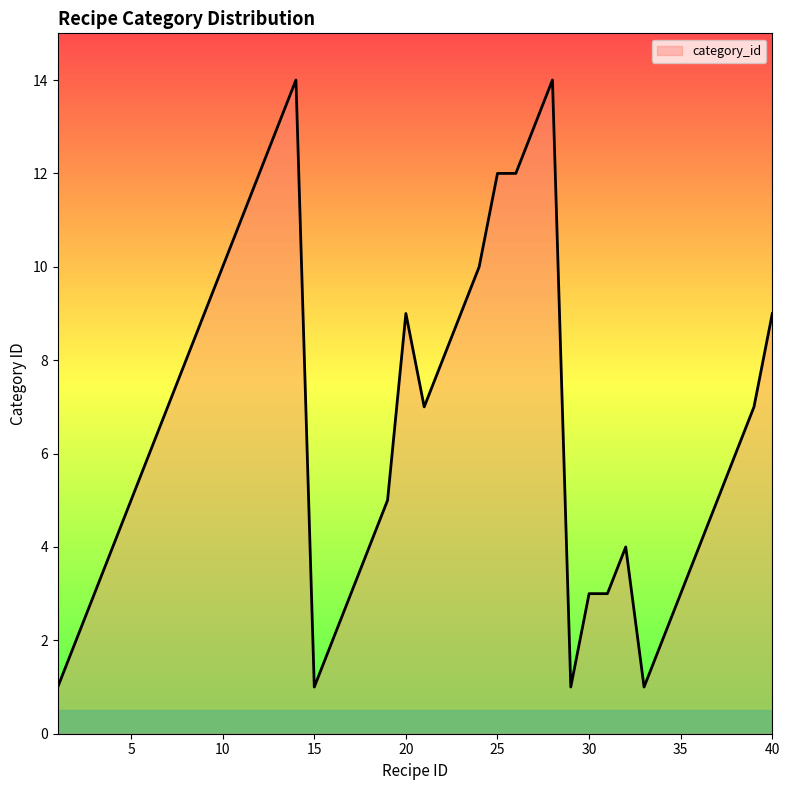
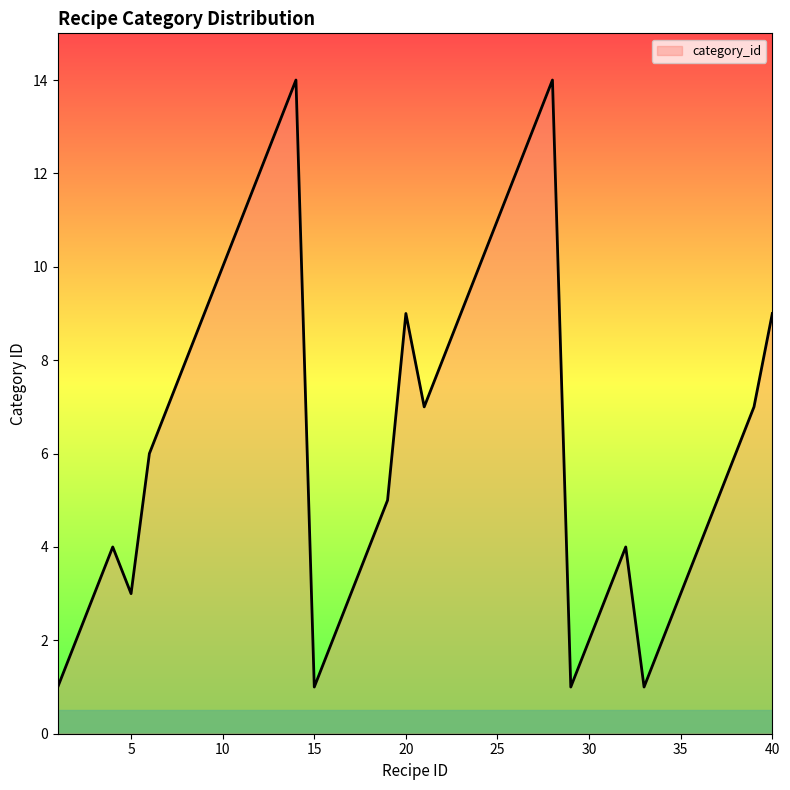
5: 5 -> 3
25: 12 -> 11
30: 3 -> 2
